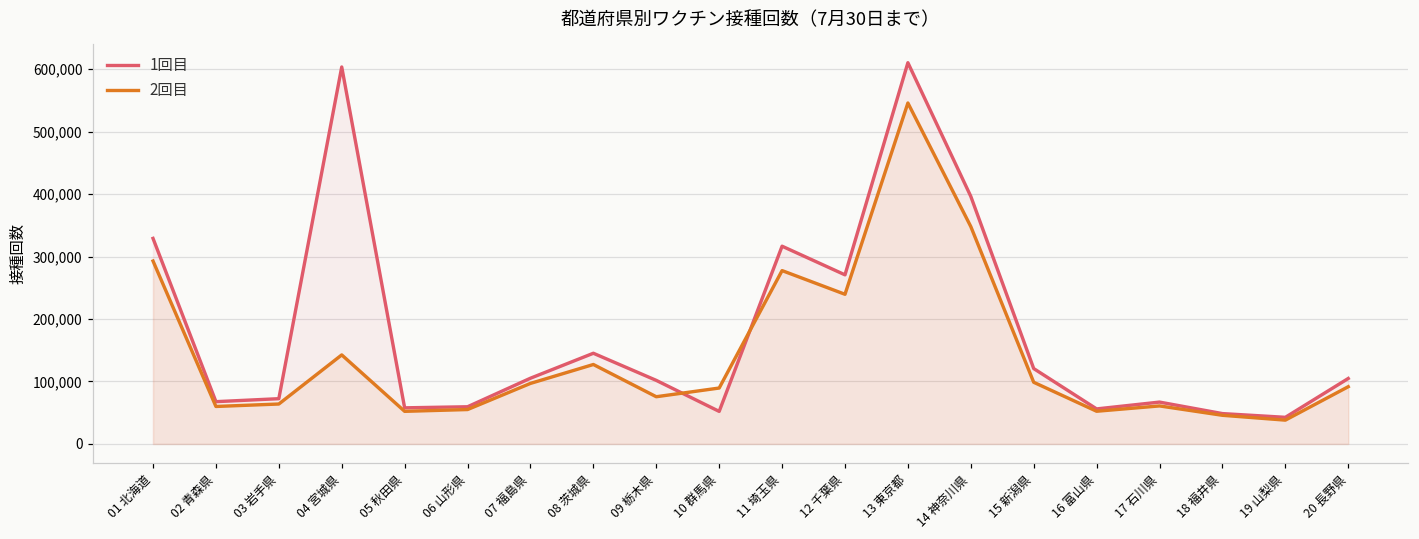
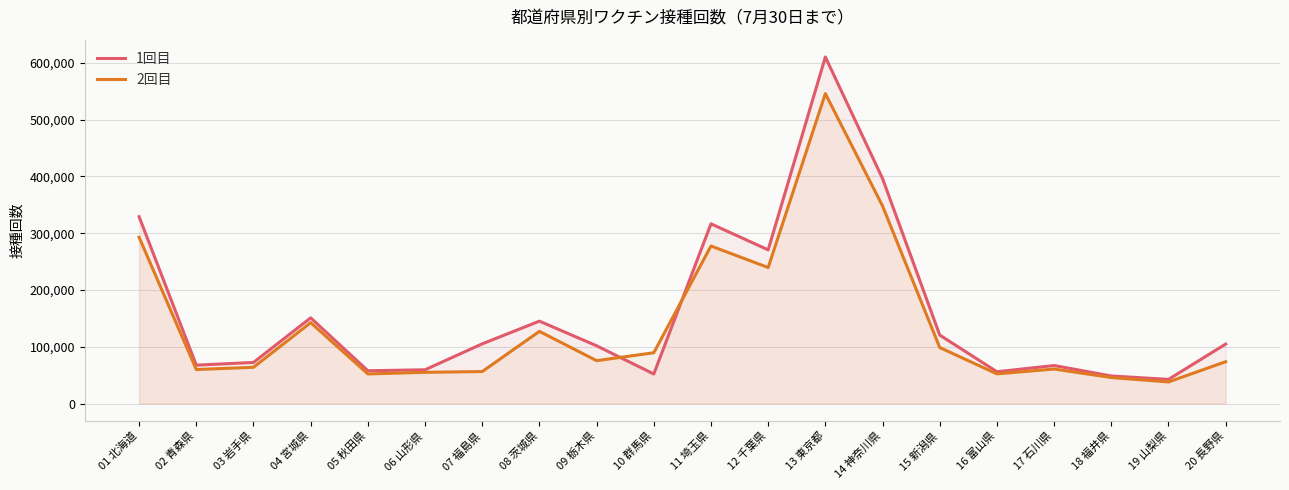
1回目, 04 宮城県: 600,000 -> 150,000
2回目, 07 福島県: 100,000 -> 60,000
2回目, 20 長野県: 90,000 -> 70,000
